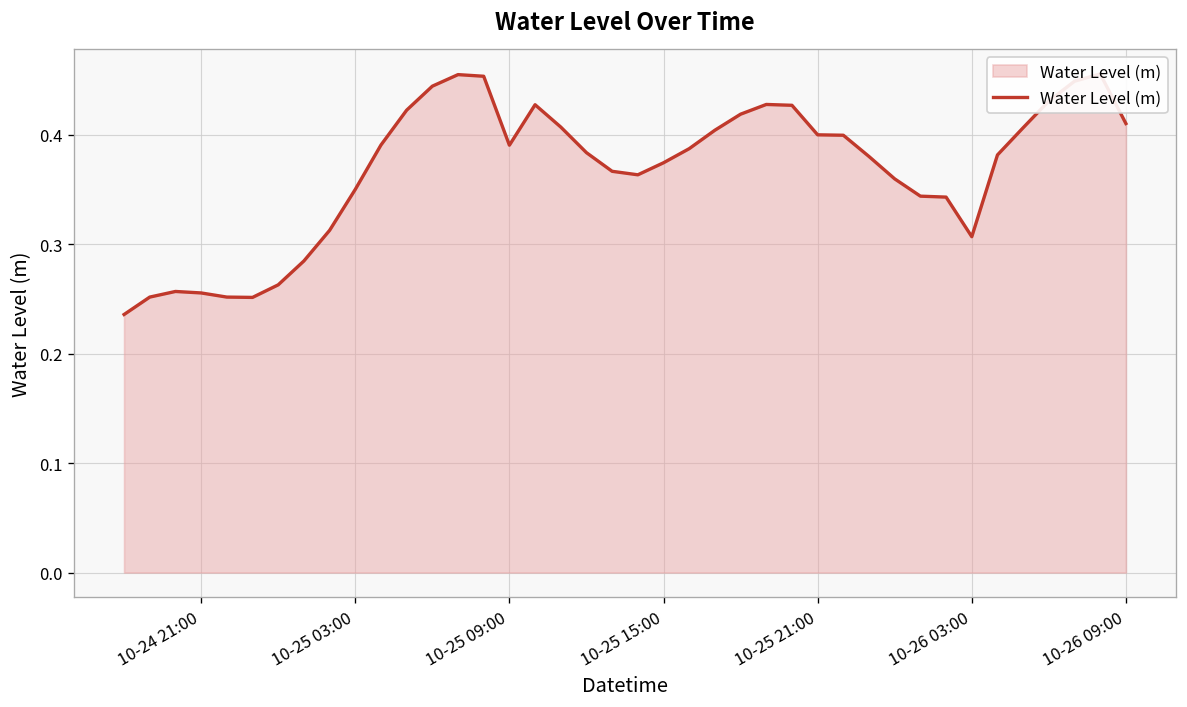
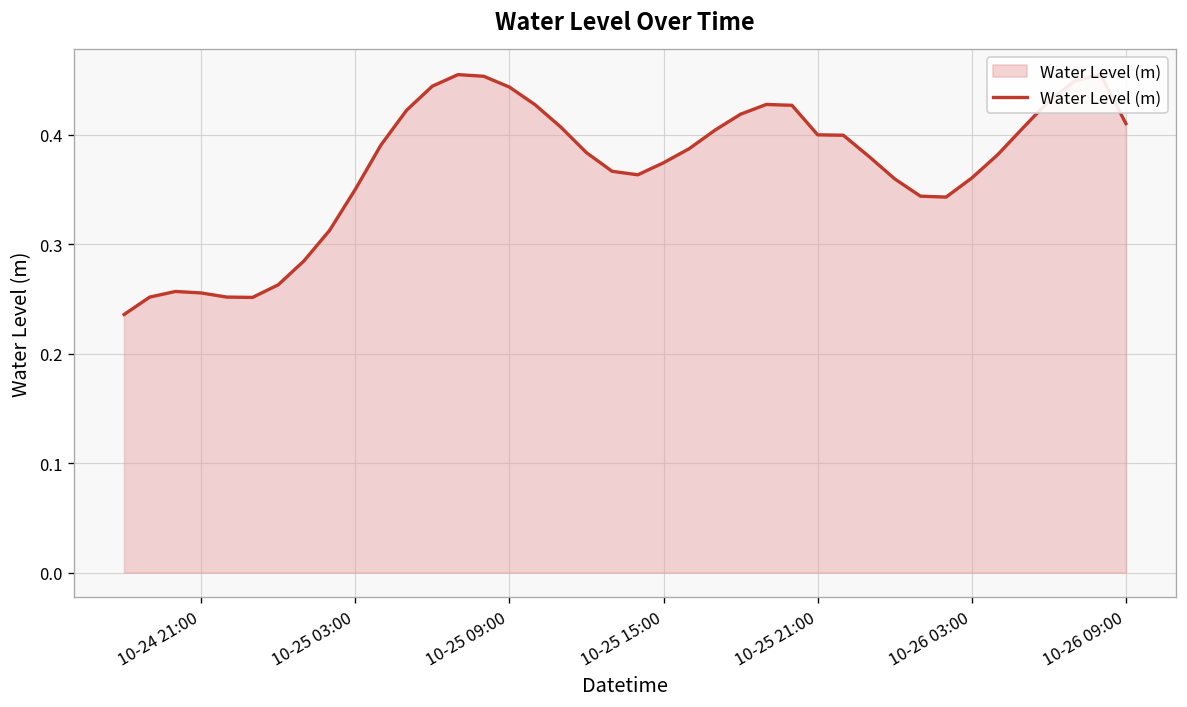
10-25 09:00: 0.39 -> 0.44
10-26 03:00: 0.31 -> 0.36
